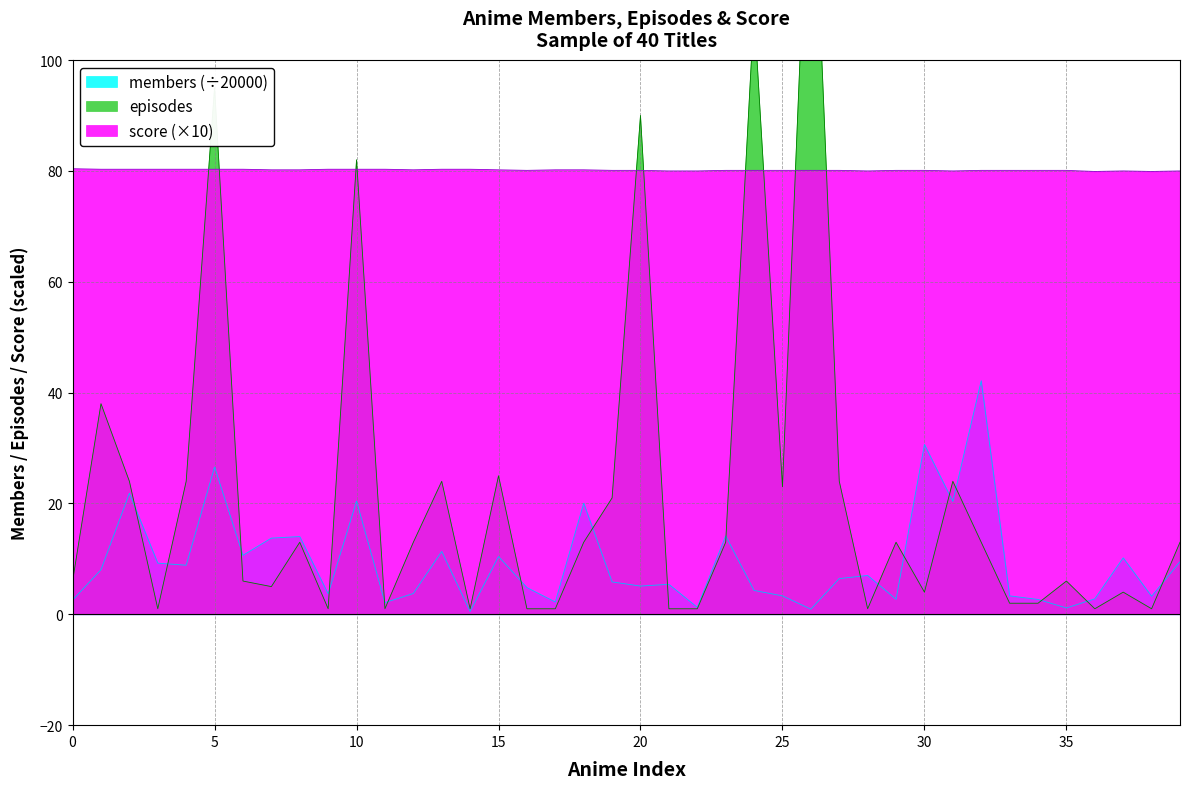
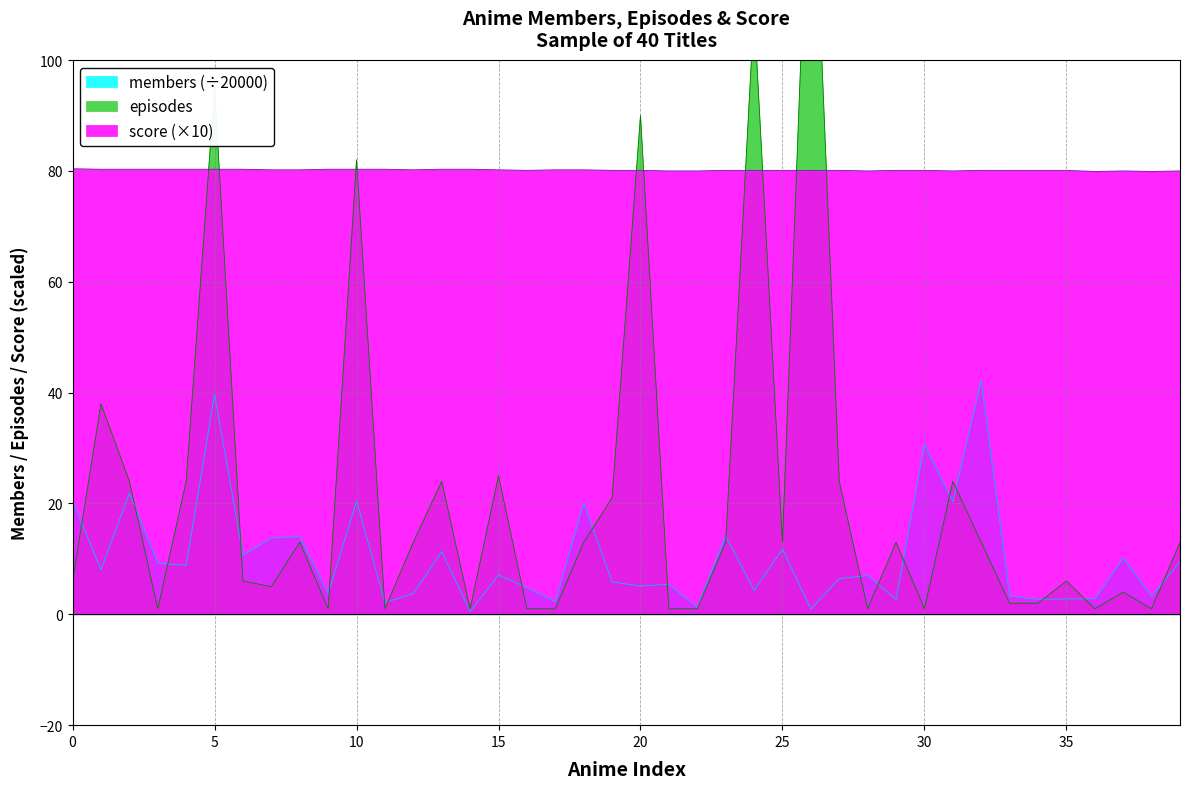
members (÷20000), 0: 3 -> 20
members (÷20000), 5: 27 -> 40
members (÷20000), 15: 10 -> 7
members (÷20000), 25: 3 -> 12
episodes, 25: 23 -> 13
episodes, 30: 4 -> 1
members (÷20000), 35: 1 -> 3
